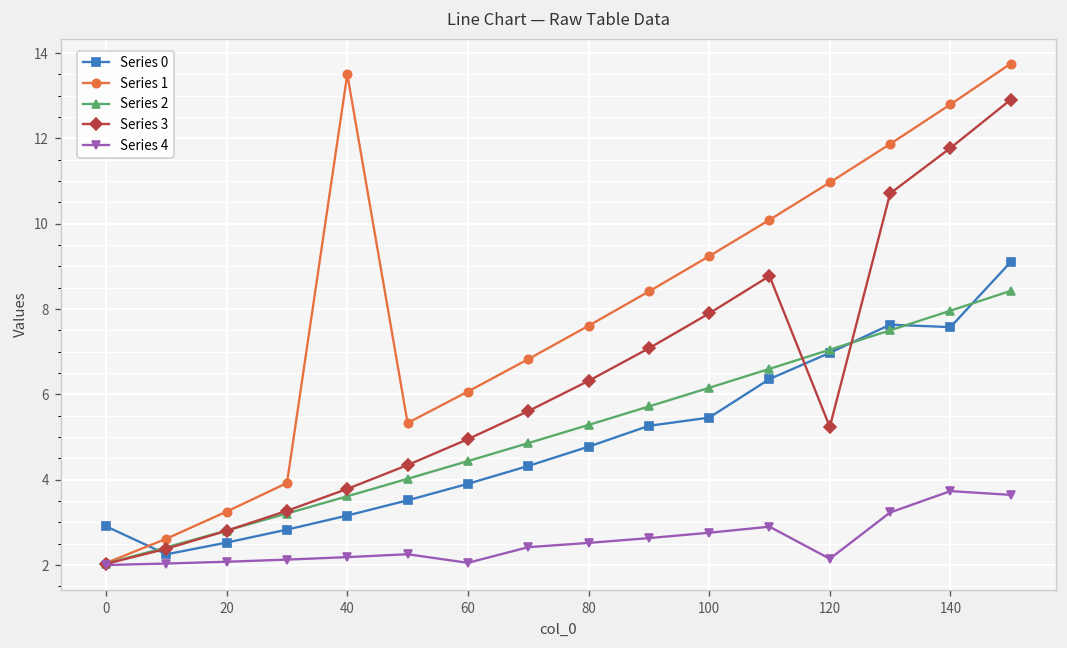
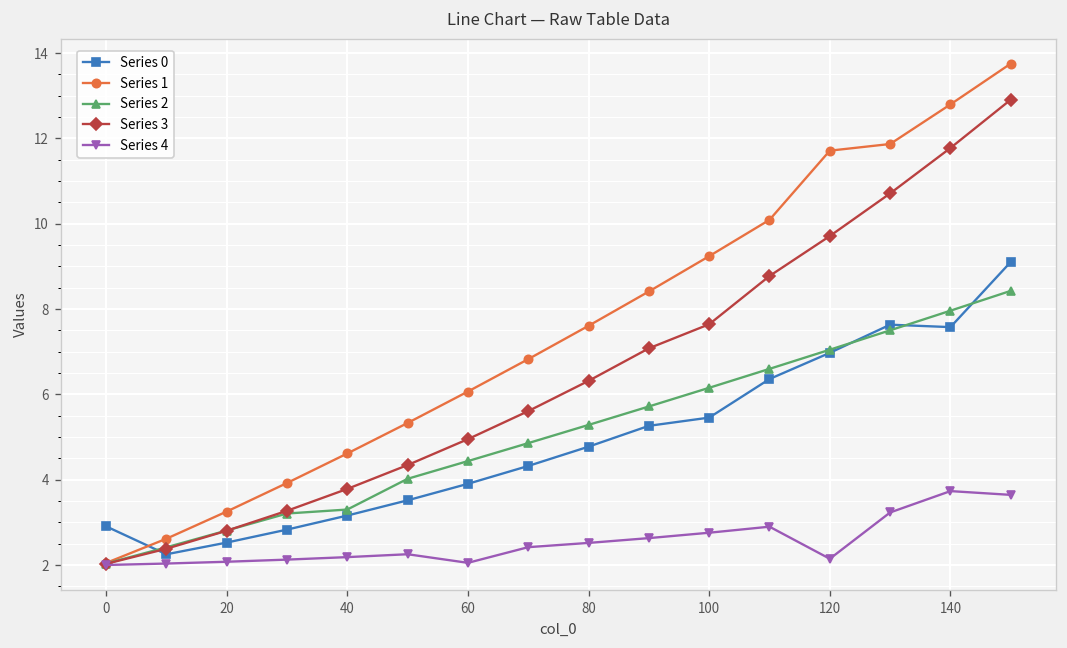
Series 1, 40: 13.5 -> 4.6
Series 2, 40: 3.6 -> 3.3
Series 3, 100: 7.9 -> 7.6
Series 1, 120: 11.0 -> 11.7
Series 3, 120: 5.2 -> 9.7
